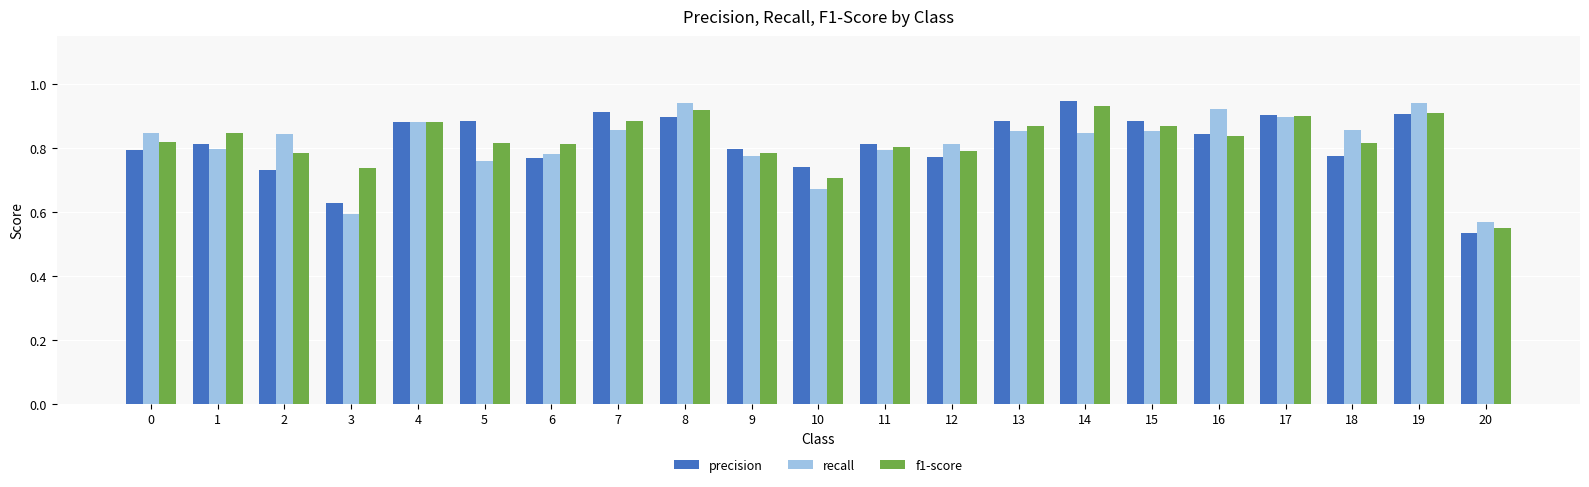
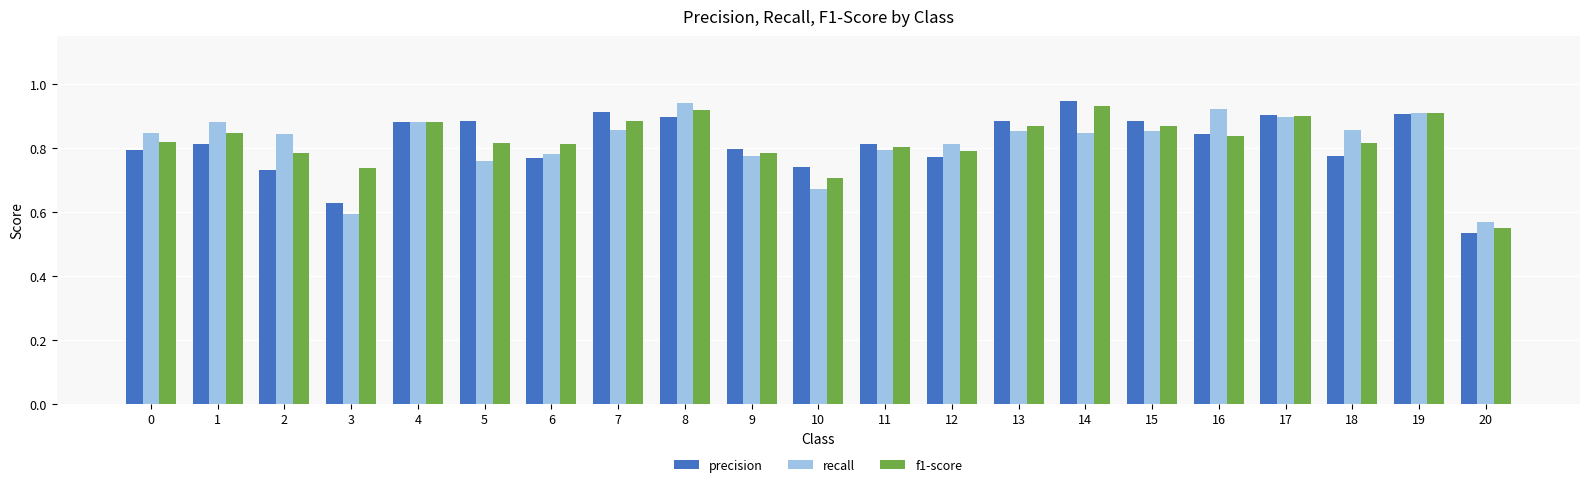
recall, 1: 0.80 -> 0.88
recall, 19: 0.94 -> 0.91
